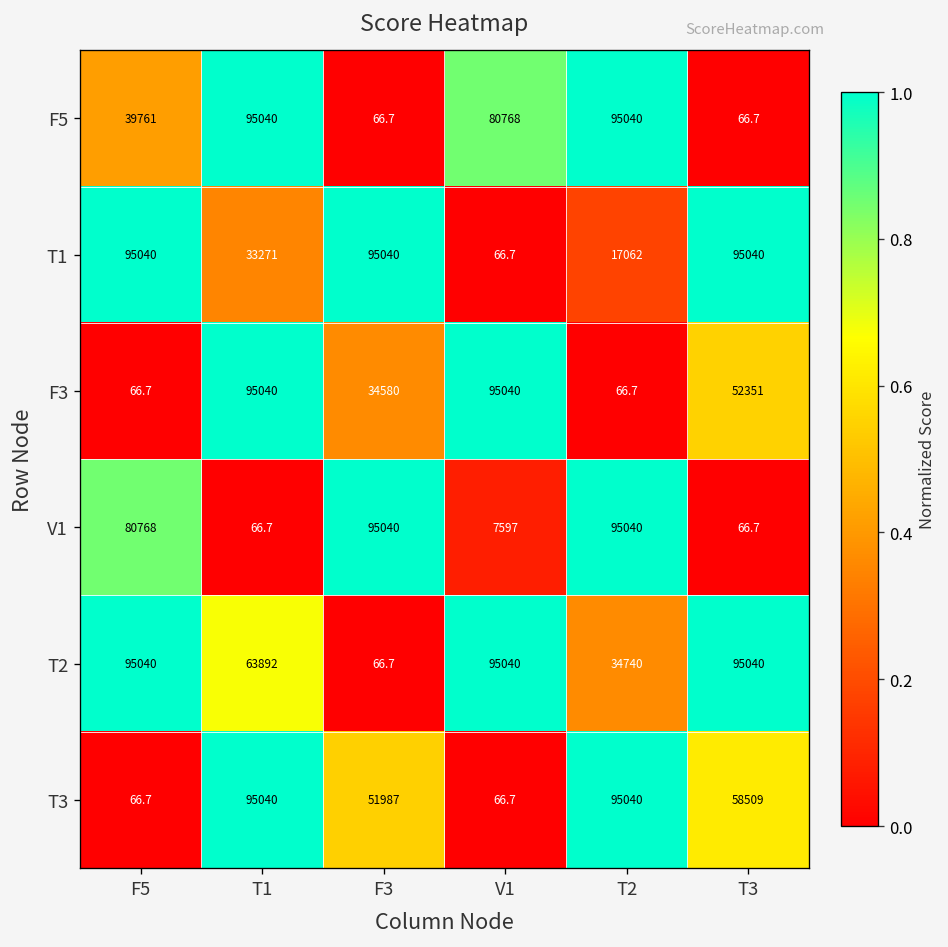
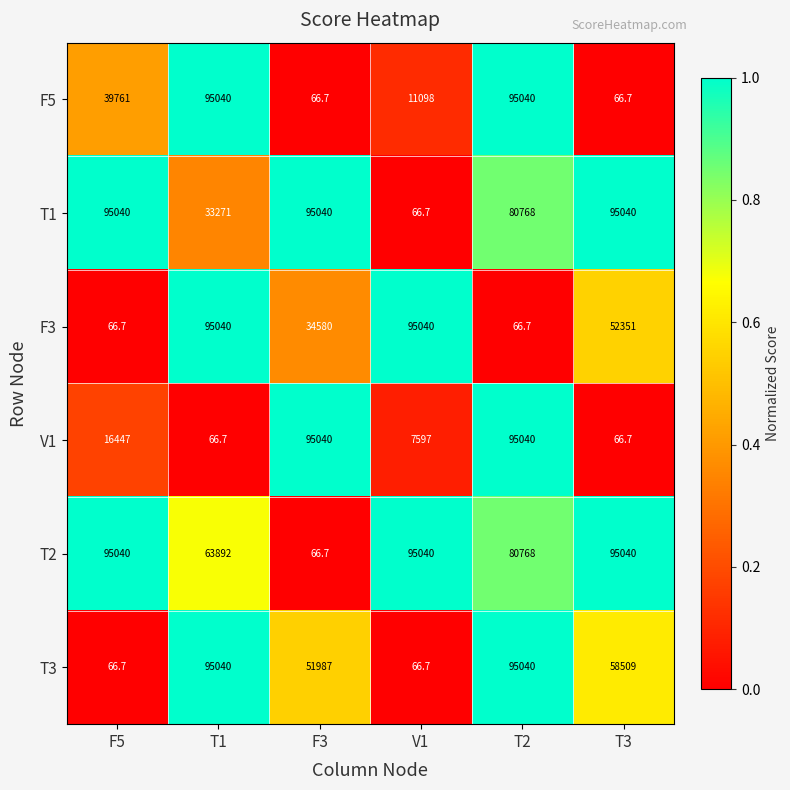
F5, V1: 80768 -> 11098
T1, T2: 17062 -> 80768
V1, F5: 80768 -> 16447
T2, T2: 34740 -> 80768
